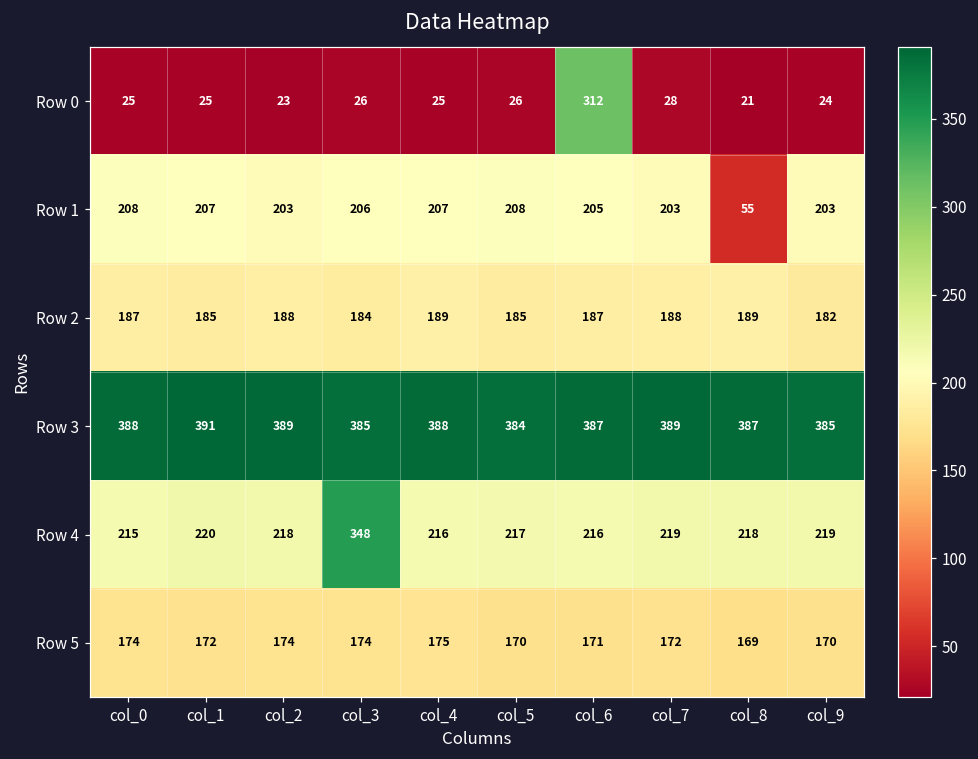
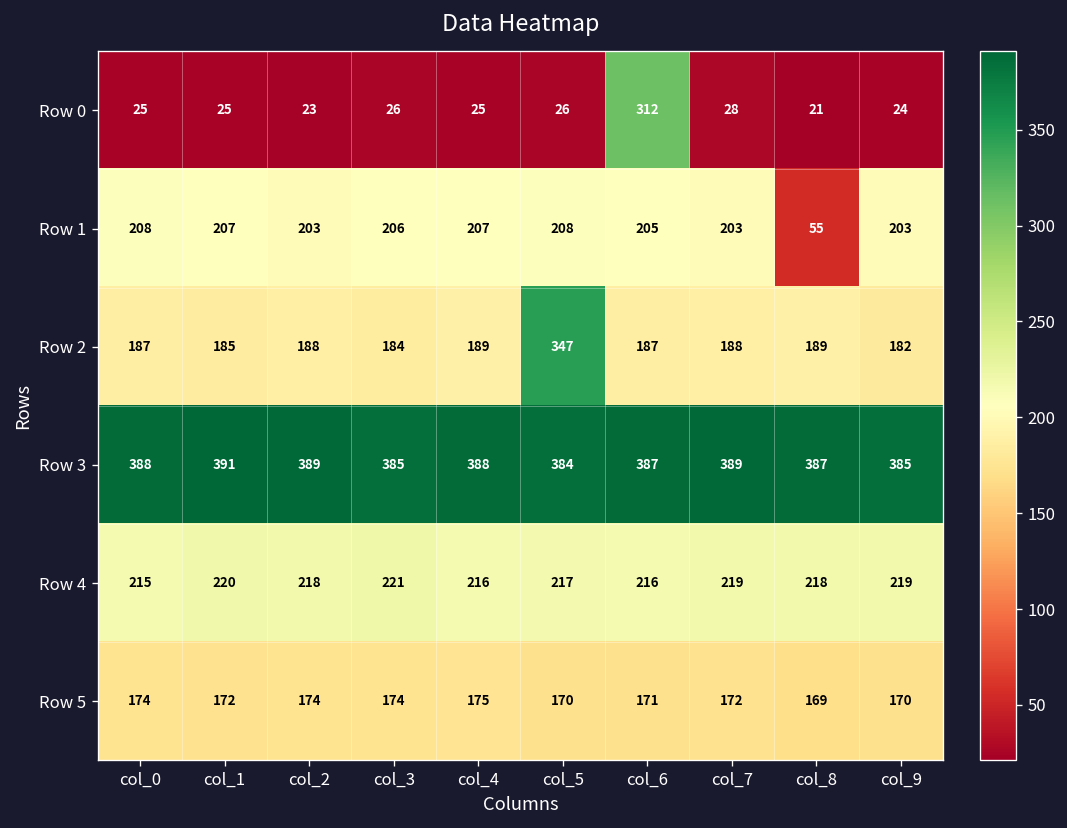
Row 2, col_5: 185 -> 347
Row 4, col_3: 348 -> 221
